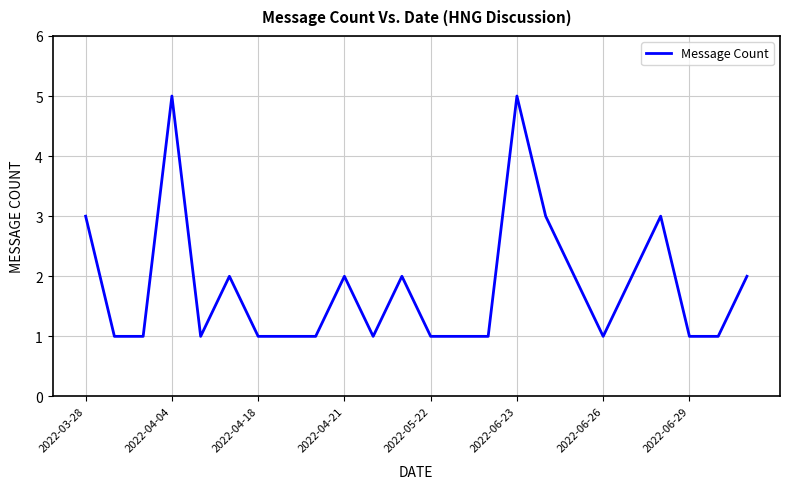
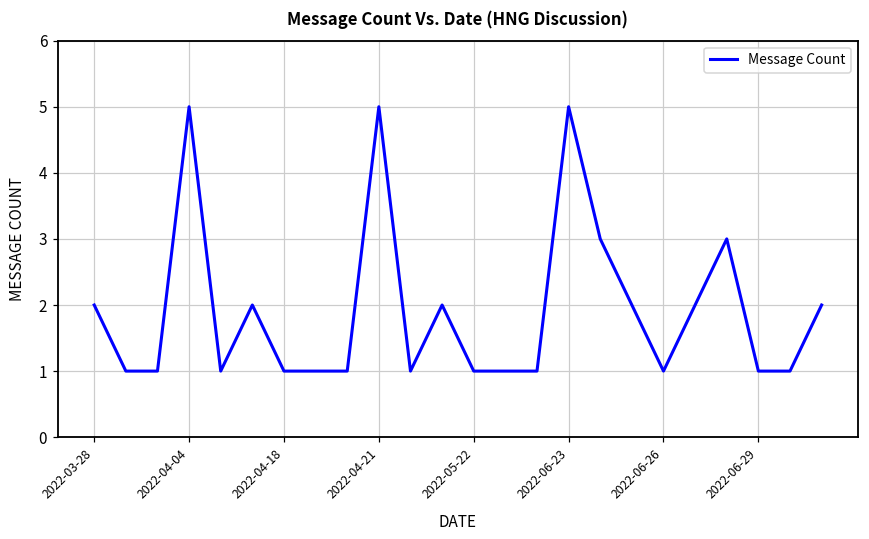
2022-03-28: 3 -> 2
2022-04-21: 2 -> 5
